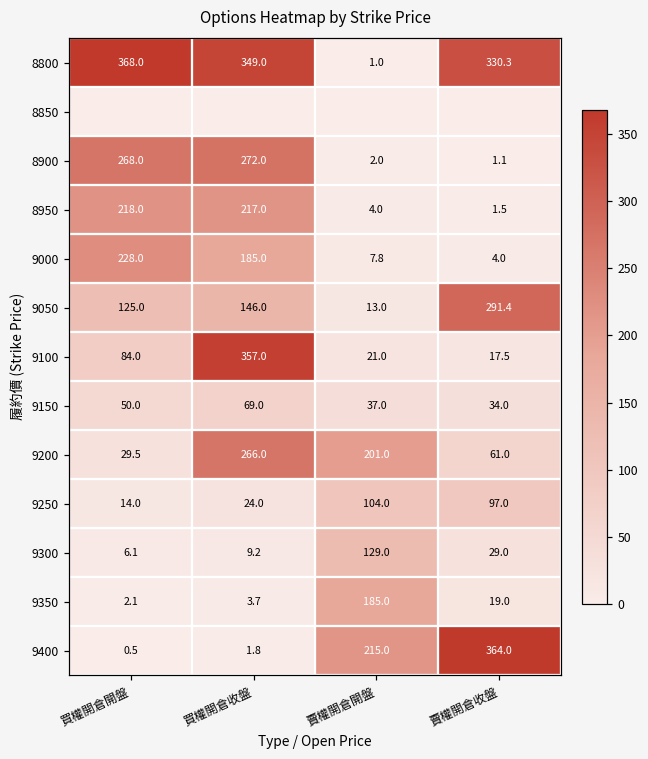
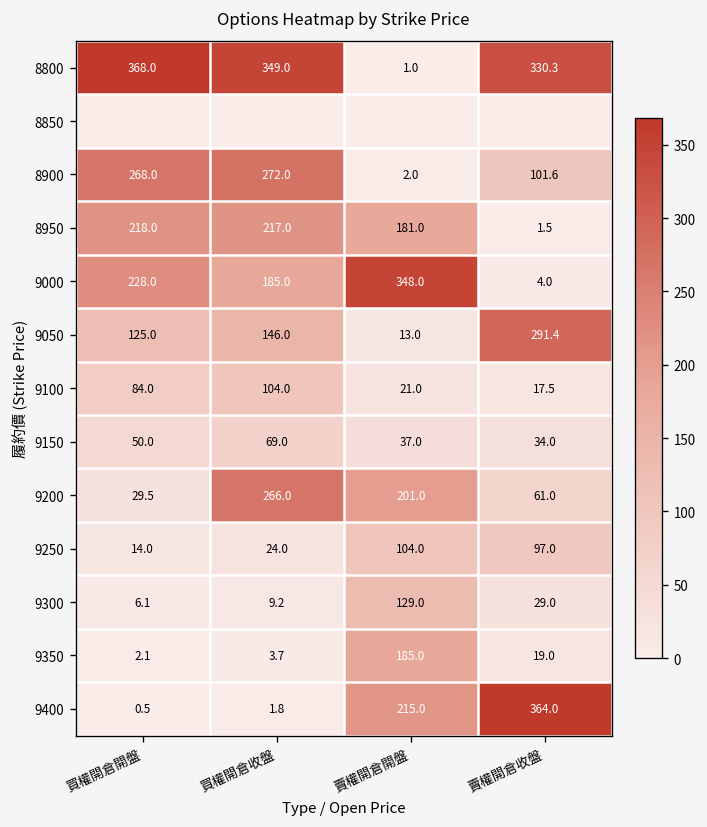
8900, 賣權開倉收盤: 1.1 -> 101.6
8950, 賣權開倉開盤: 4.0 -> 181.0
9000, 賣權開倉開盤: 7.8 -> 348.0
9100, 買權開倉收盤: 357.0 -> 104.0
